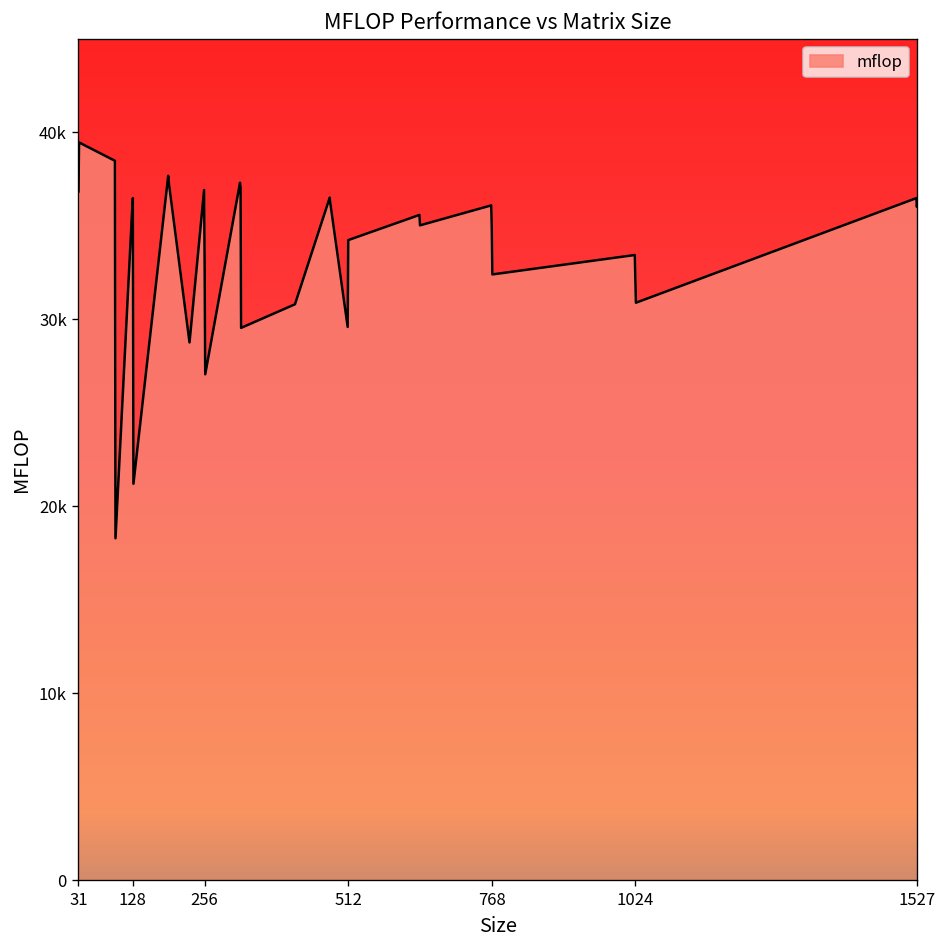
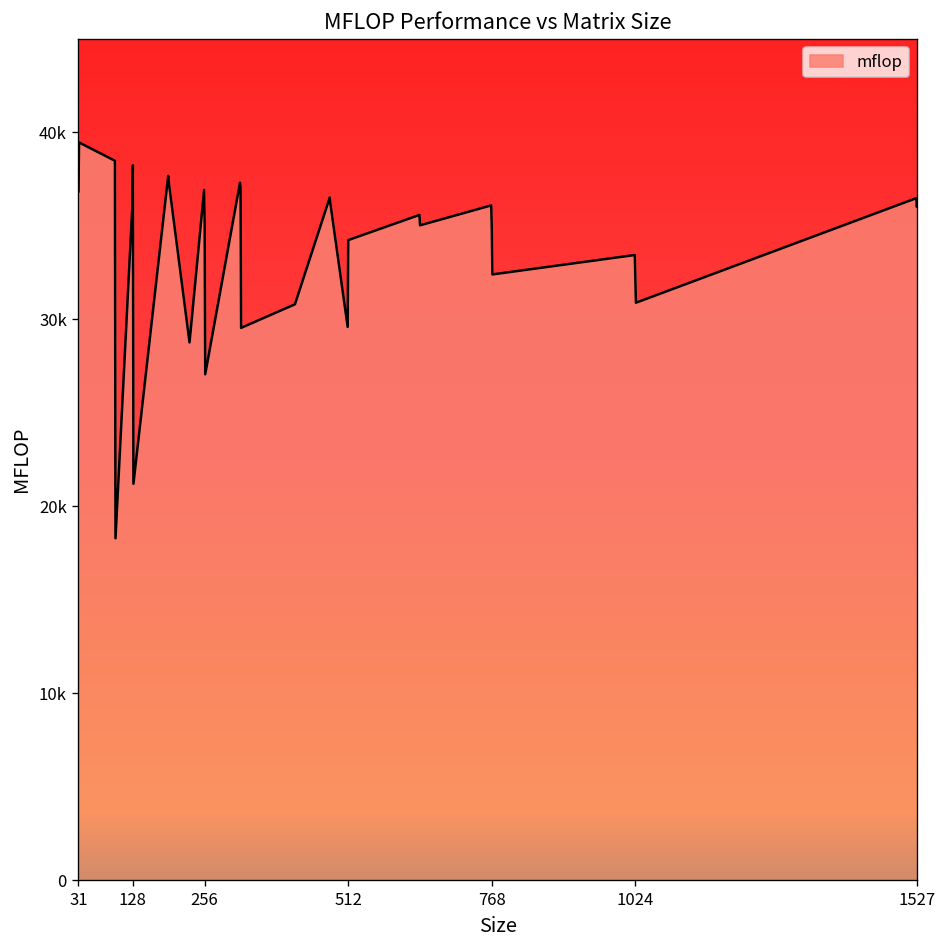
128: 36500 -> 38200
256: 32800 -> 35100
